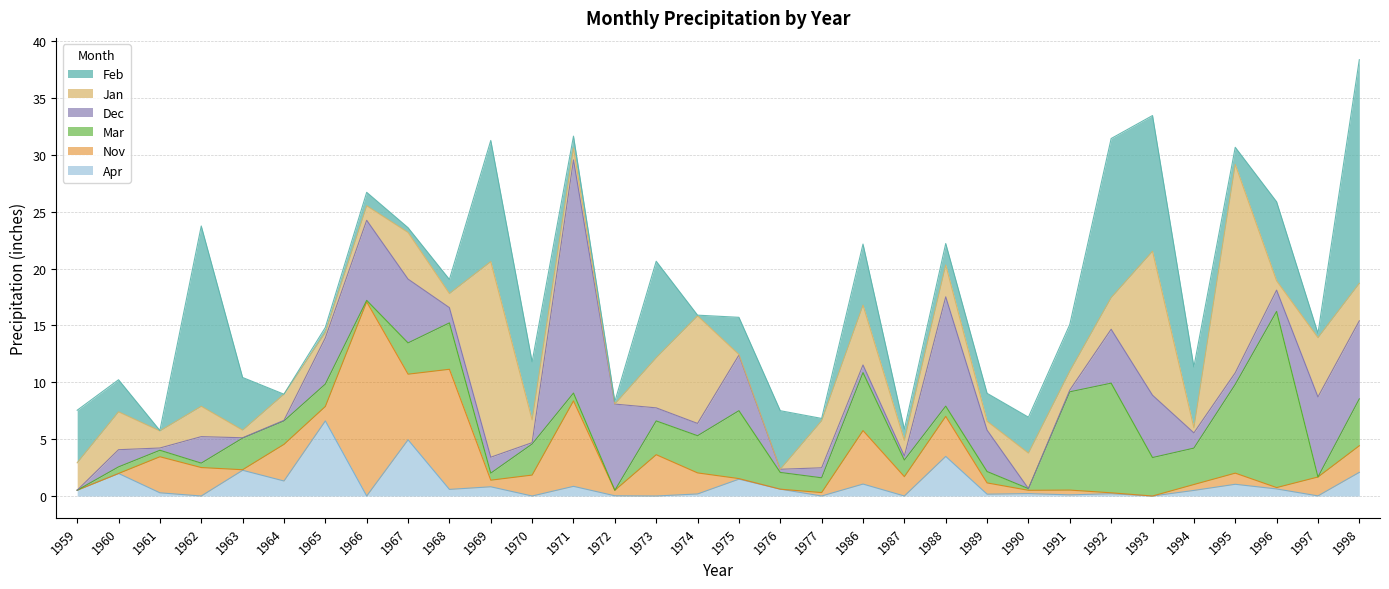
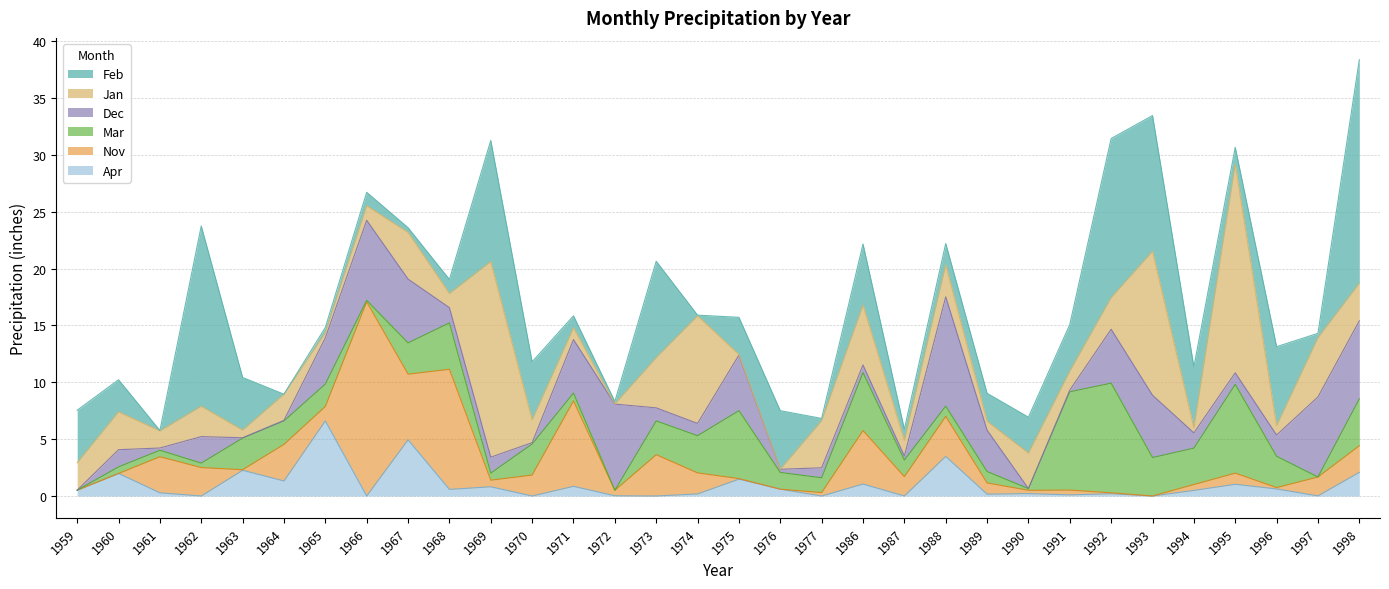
Dec, 1971: 20.5 -> 4.7
Mar, 1996: 15.5 -> 2.8
